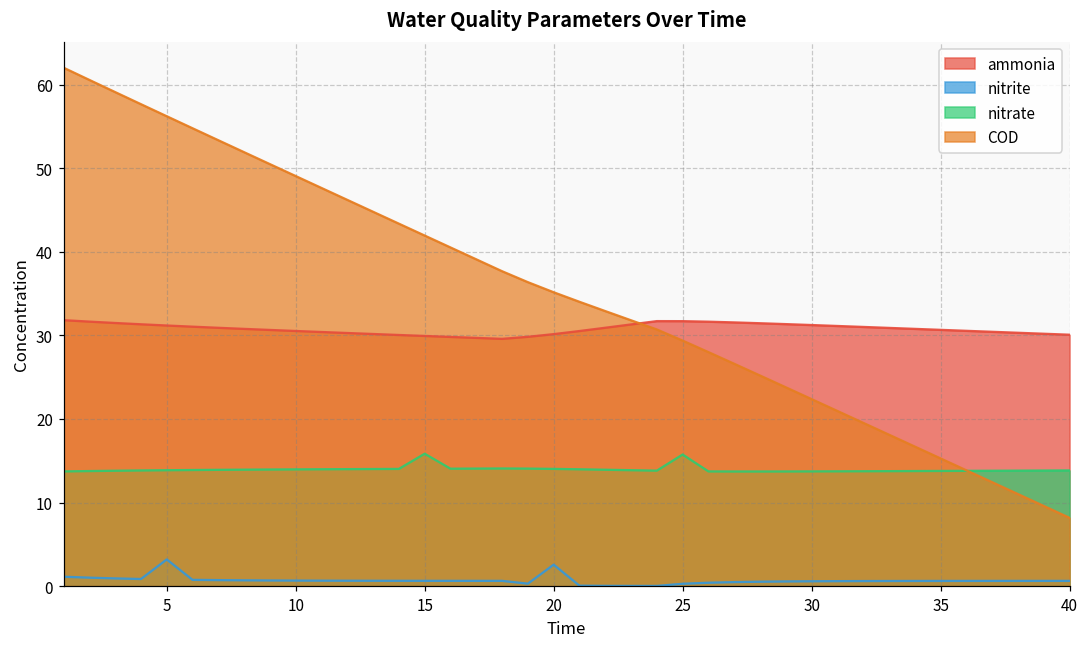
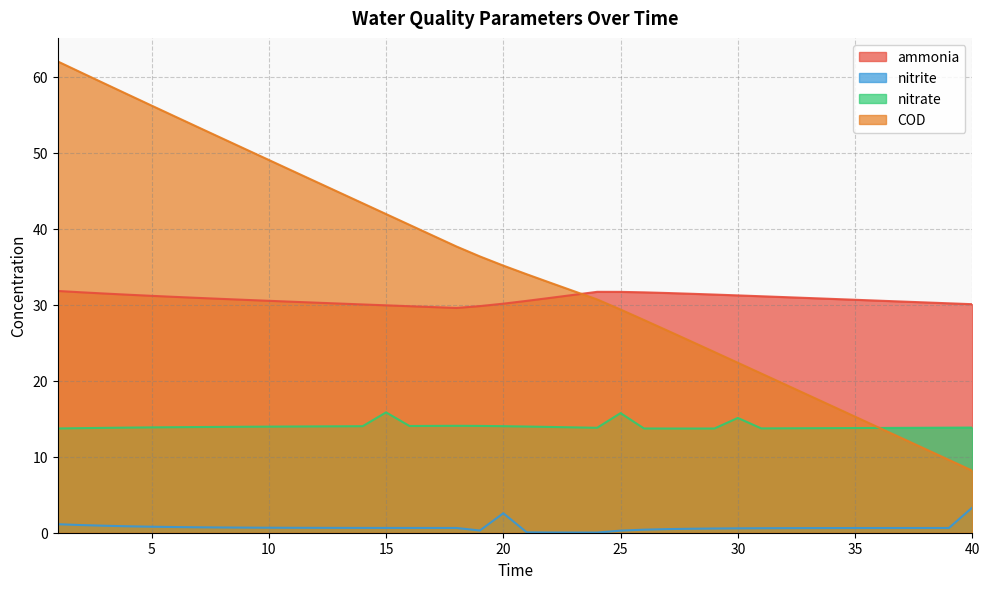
nitrite, 5: 3 -> 1
nitrate, 30: 14 -> 15
nitrite, 40: 1 -> 3
